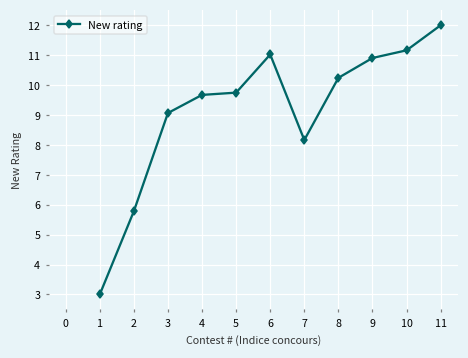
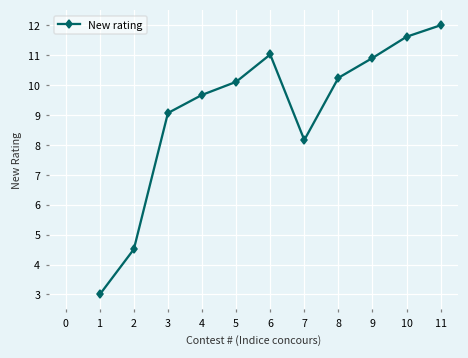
2: 5.8 -> 4.5
5: 9.7 -> 10.1
10: 11.2 -> 11.6
